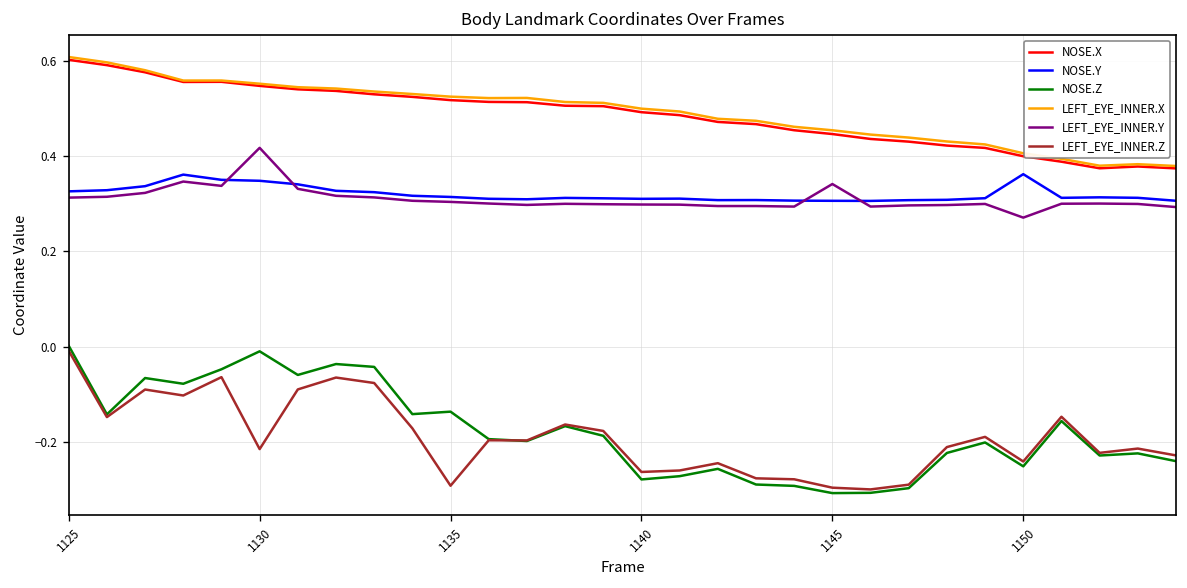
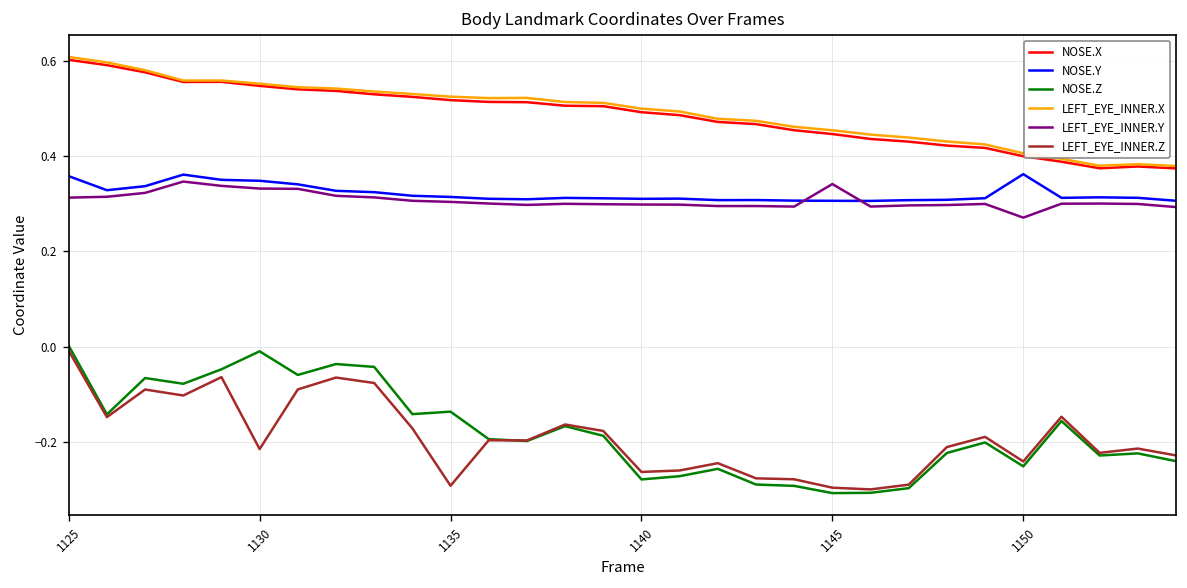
NOSE.Y, 1125: 0.33 -> 0.36
LEFT_EYE_INNER.Y, 1130: 0.42 -> 0.33
